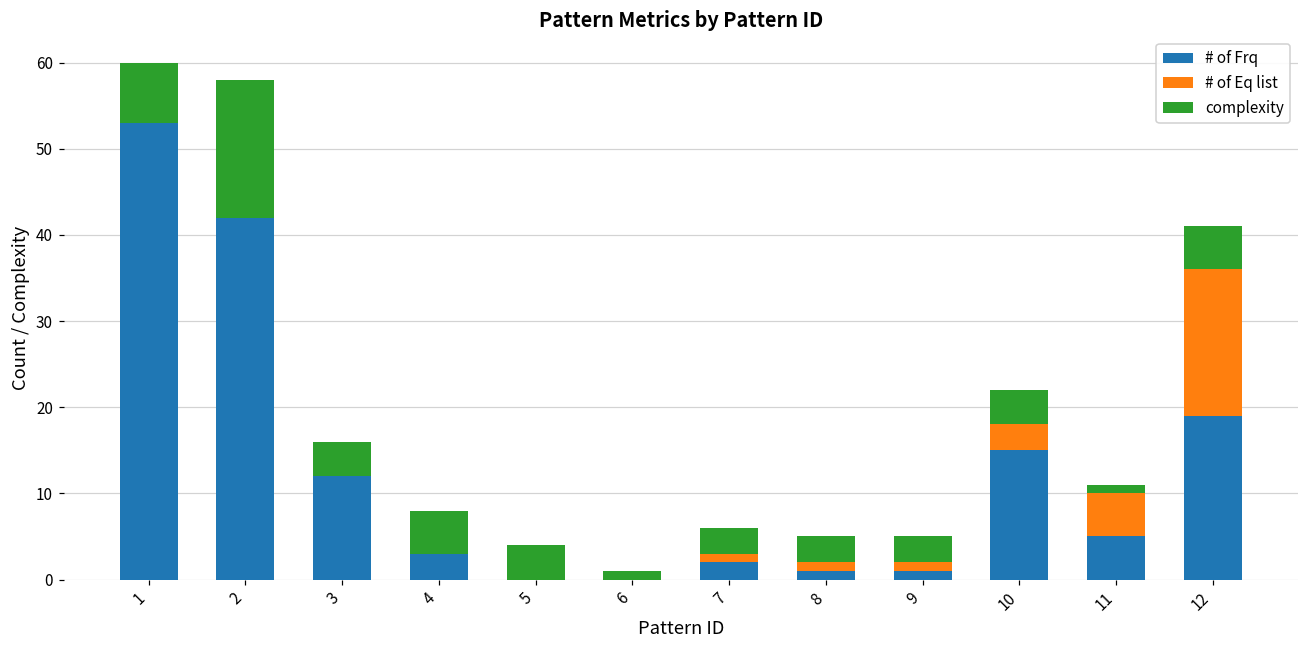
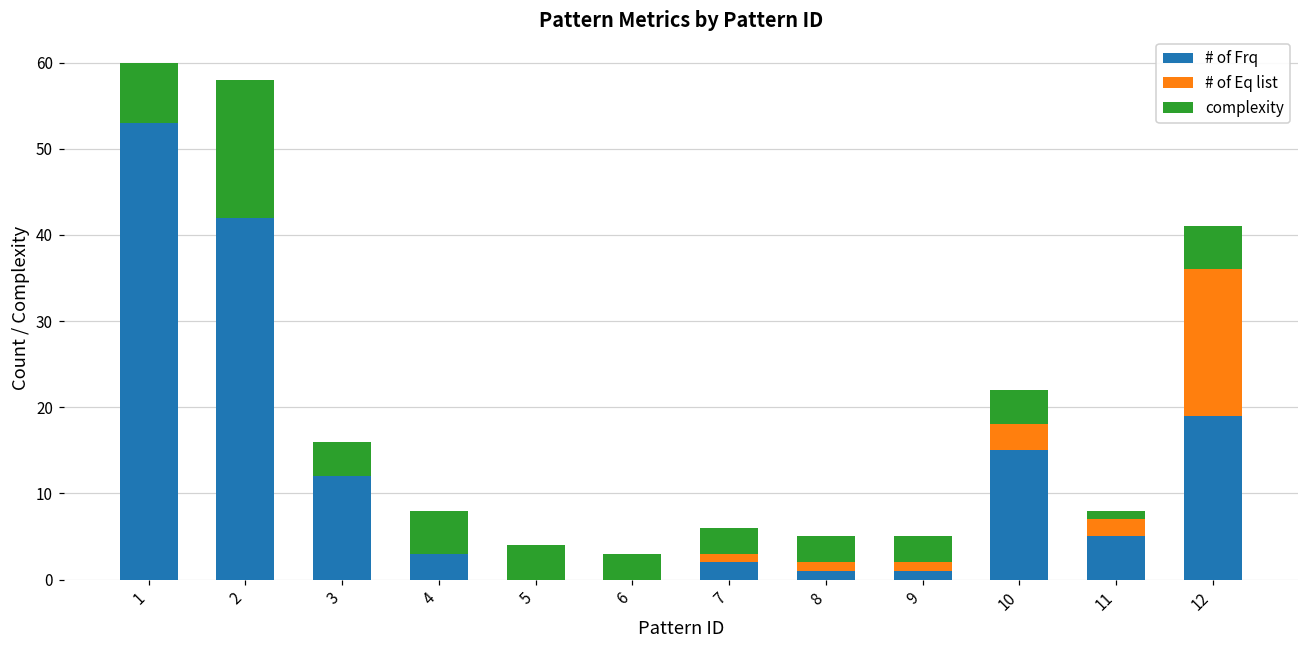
complexity, 6: 1 -> 3
# of Eq list, 11: 5 -> 2
